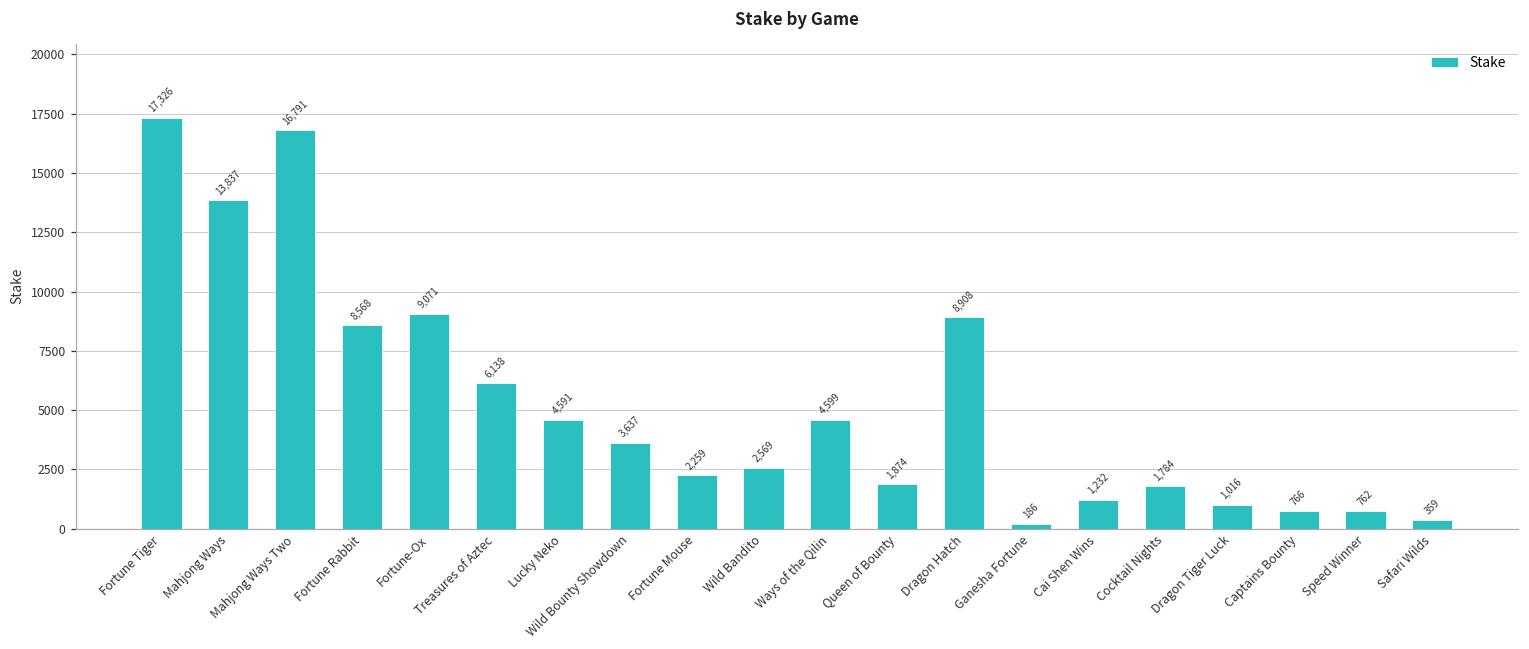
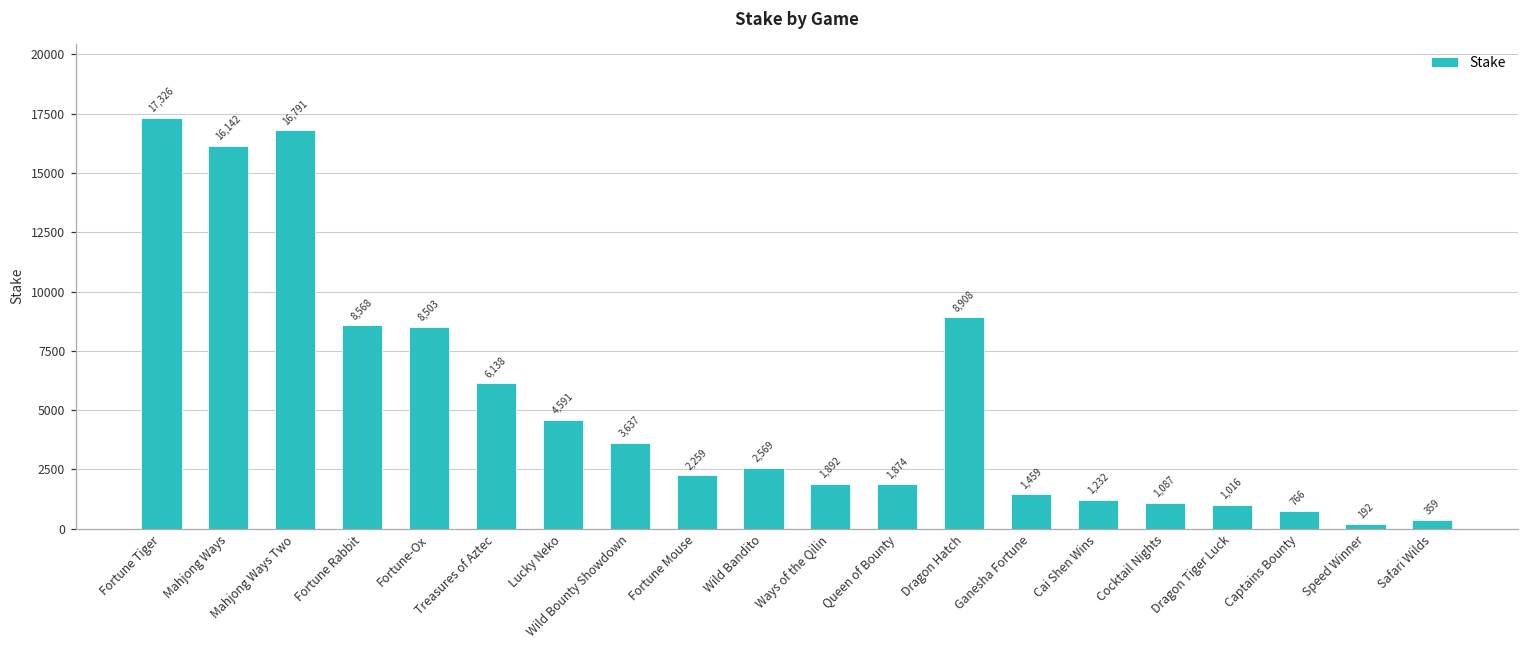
Mahjong Ways: 13,837 -> 16,142
Fortune-Ox: 9,071 -> 8,503
Ways of the Qilin: 4,599 -> 1,892
Ganesha Fortune: 186 -> 1,459
Cocktail Nights: 1,784 -> 1,087
Speed Winner: 762 -> 192
